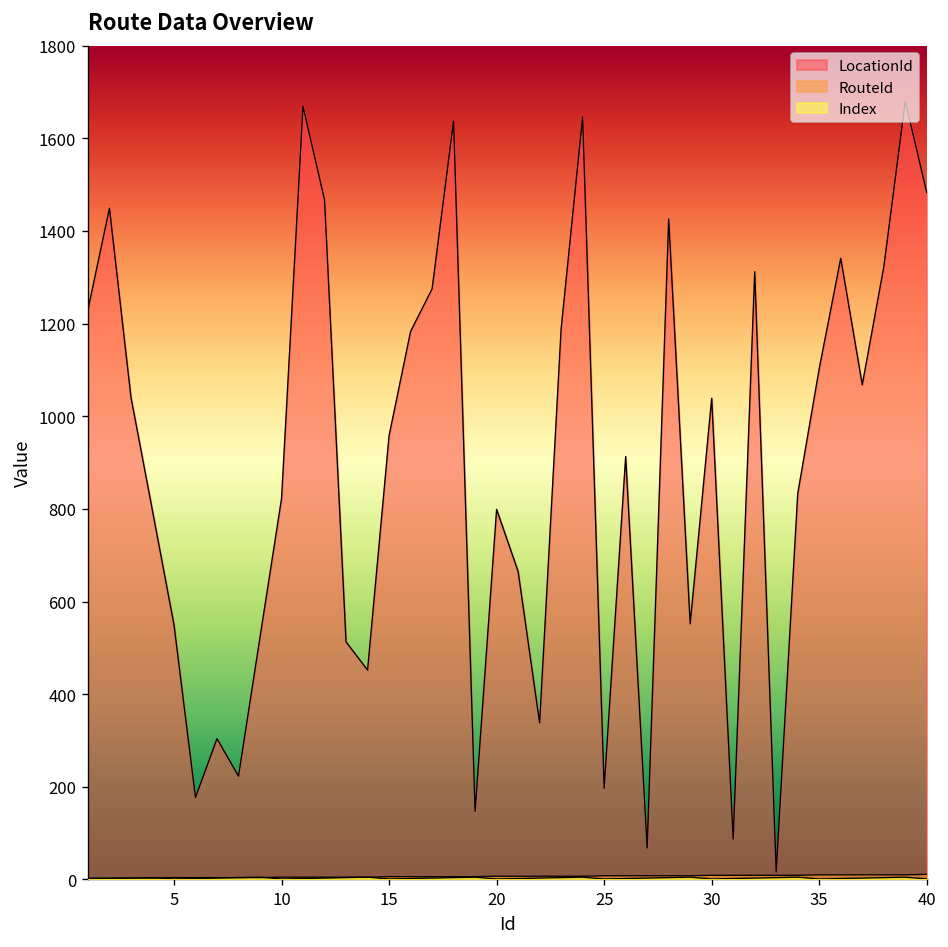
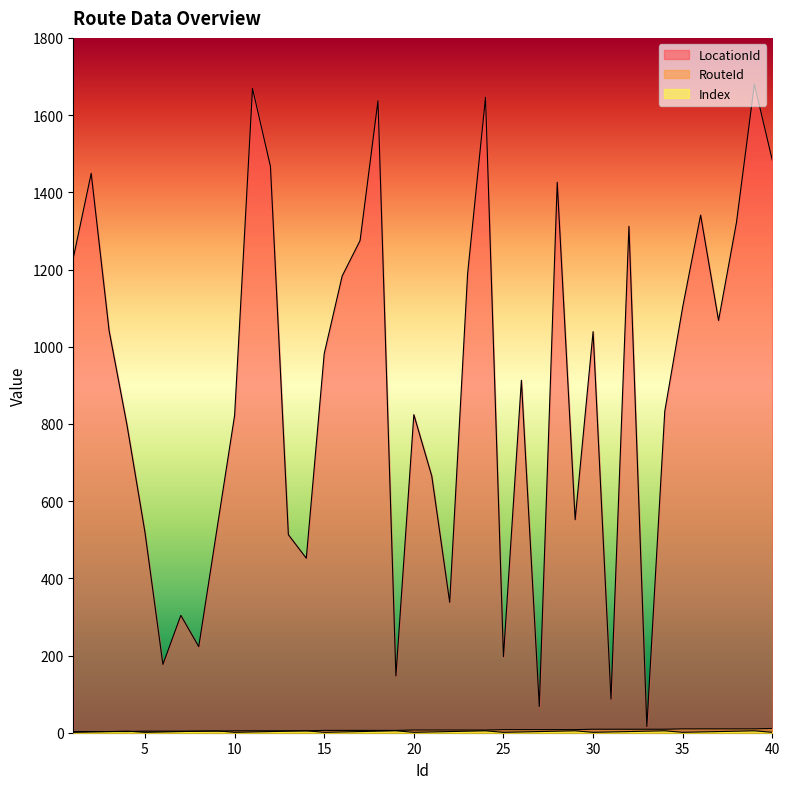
LocationId, 5: 550 -> 520
LocationId, 15: 960 -> 980
LocationId, 20: 800 -> 820
